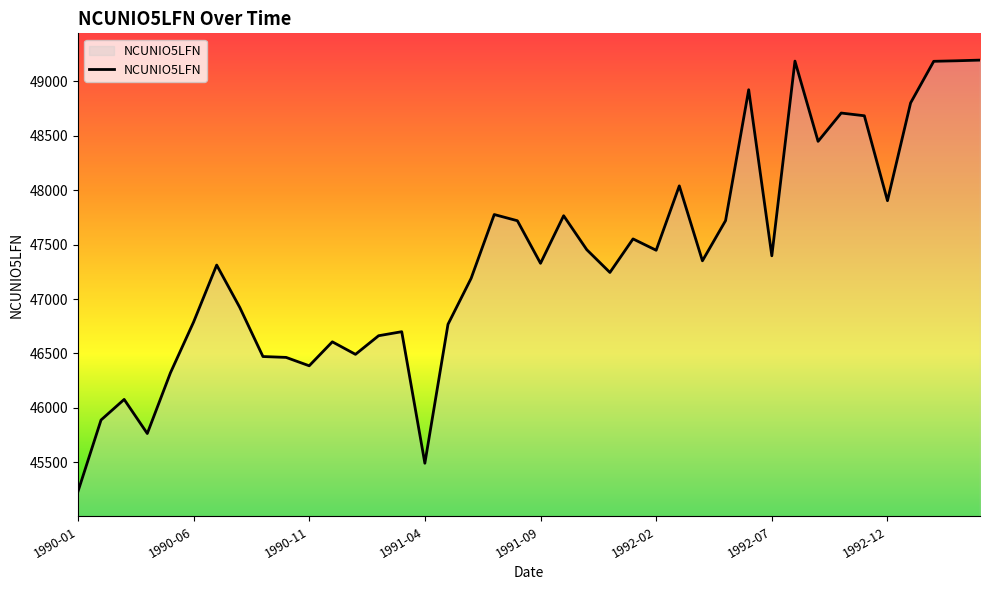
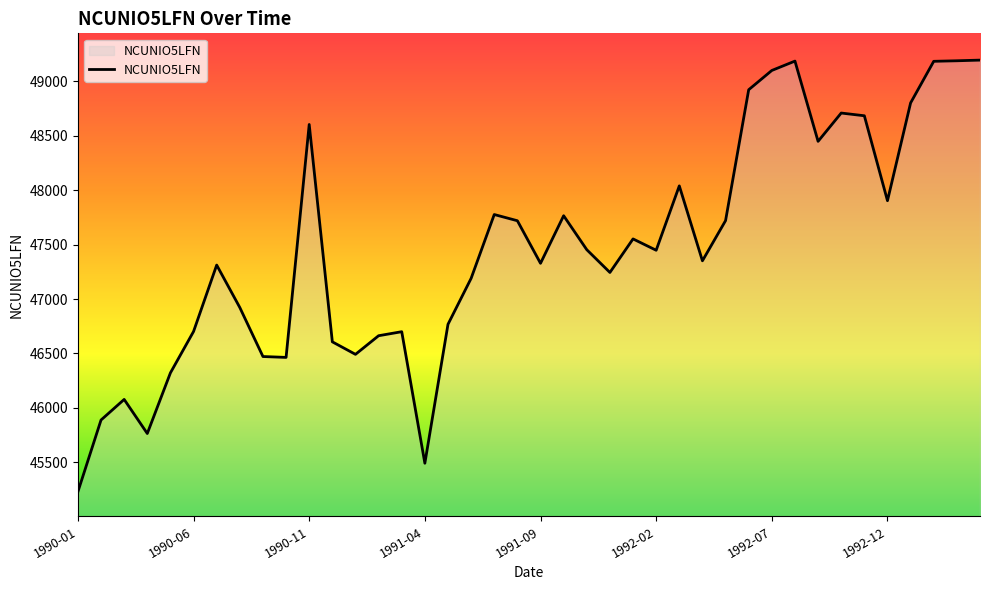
1990-06: 46790 -> 46700
1990-11: 46390 -> 48600
1992-07: 47400 -> 49100
